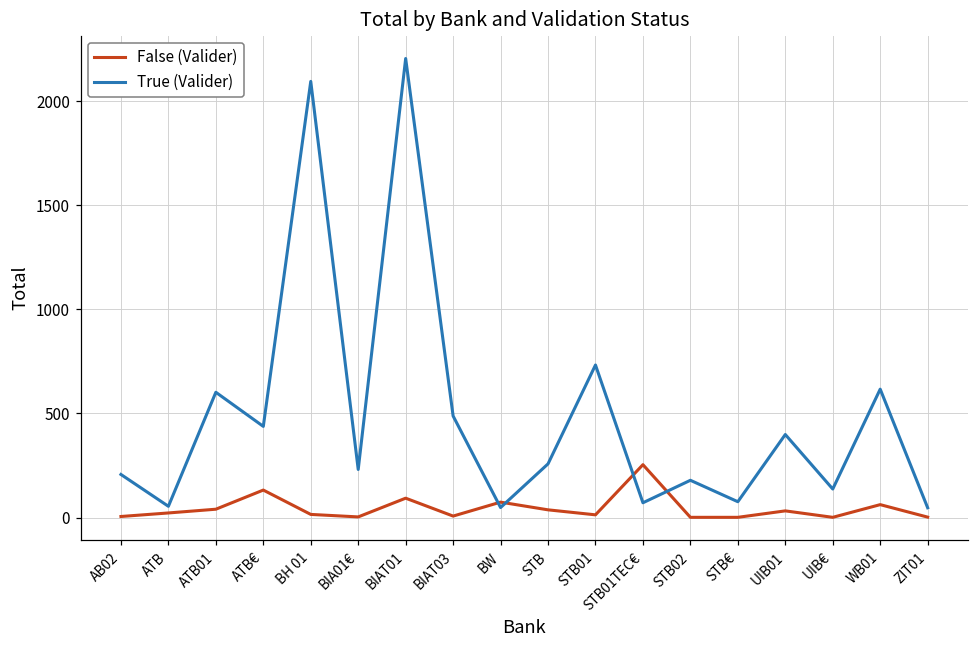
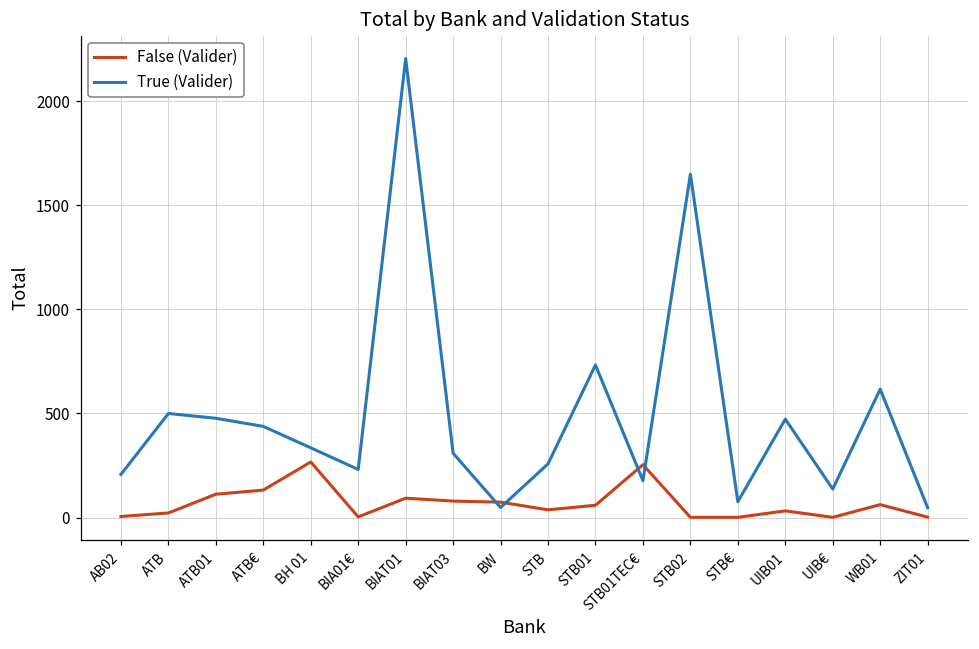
True (Valider), ATB: 50 -> 500
False (Valider), ATB01: 40 -> 110
True (Valider), ATB01: 600 -> 480
False (Valider), BH 01: 20 -> 270
True (Valider), BH 01: 2100 -> 340
False (Valider), BIAT03: 10 -> 80
True (Valider), BIAT03: 490 -> 310
False (Valider), STB01: 10 -> 60
True (Valider), STB01TEC€: 70 -> 180
True (Valider), STB02: 180 -> 1650
True (Valider), UIB01: 400 -> 470
